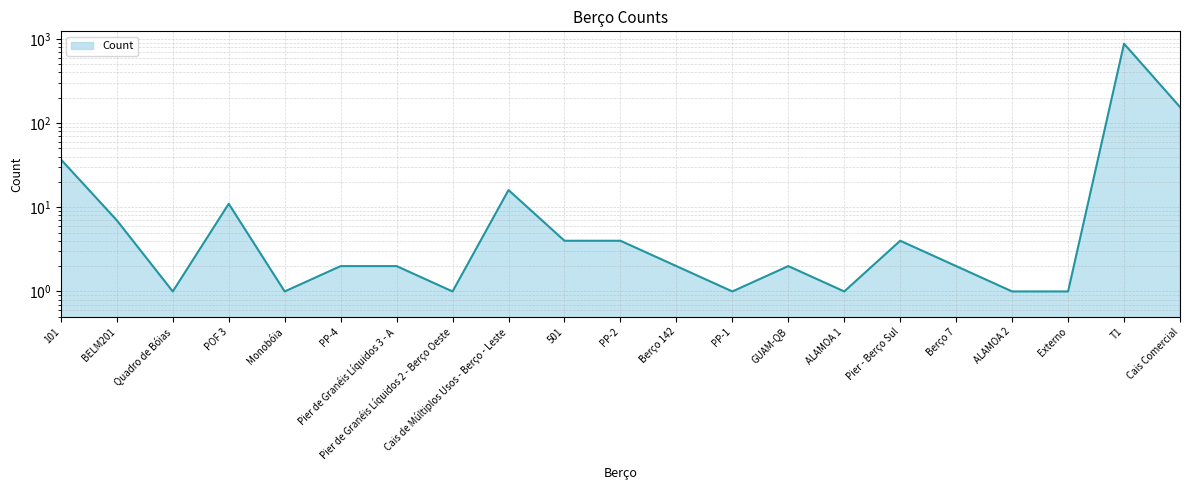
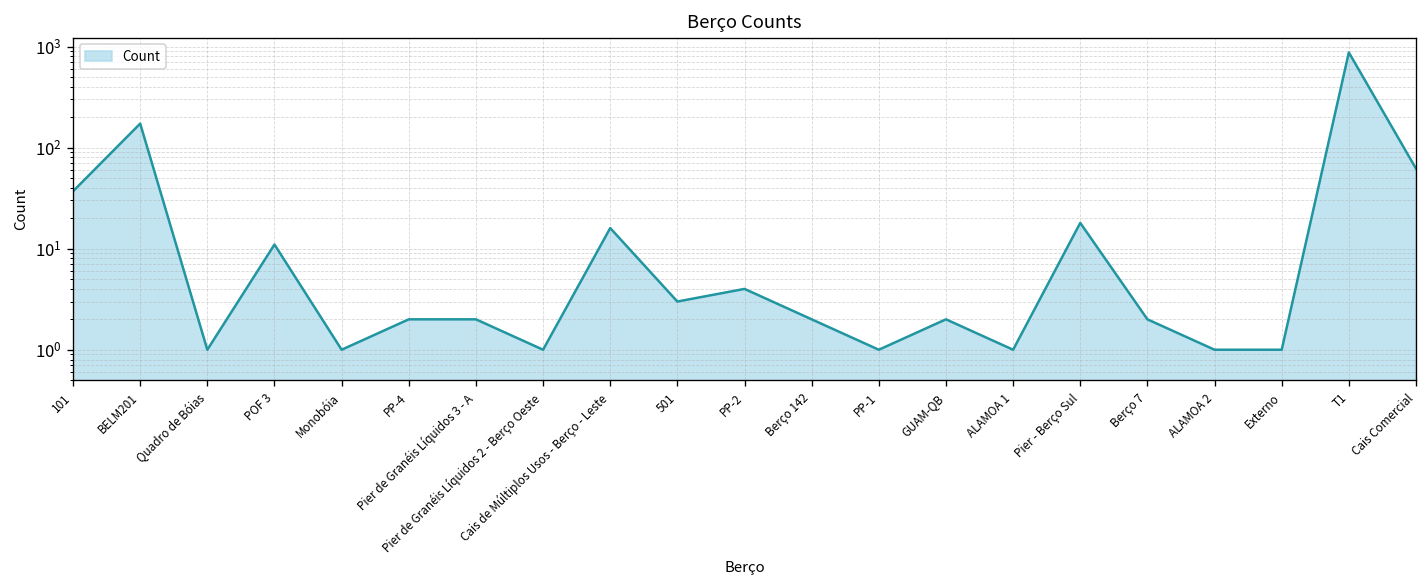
BELM201: 7 -> 170
501: 4 -> 3
Pier - Berço Sul: 4 -> 18
Cais Comercial: 160 -> 60
